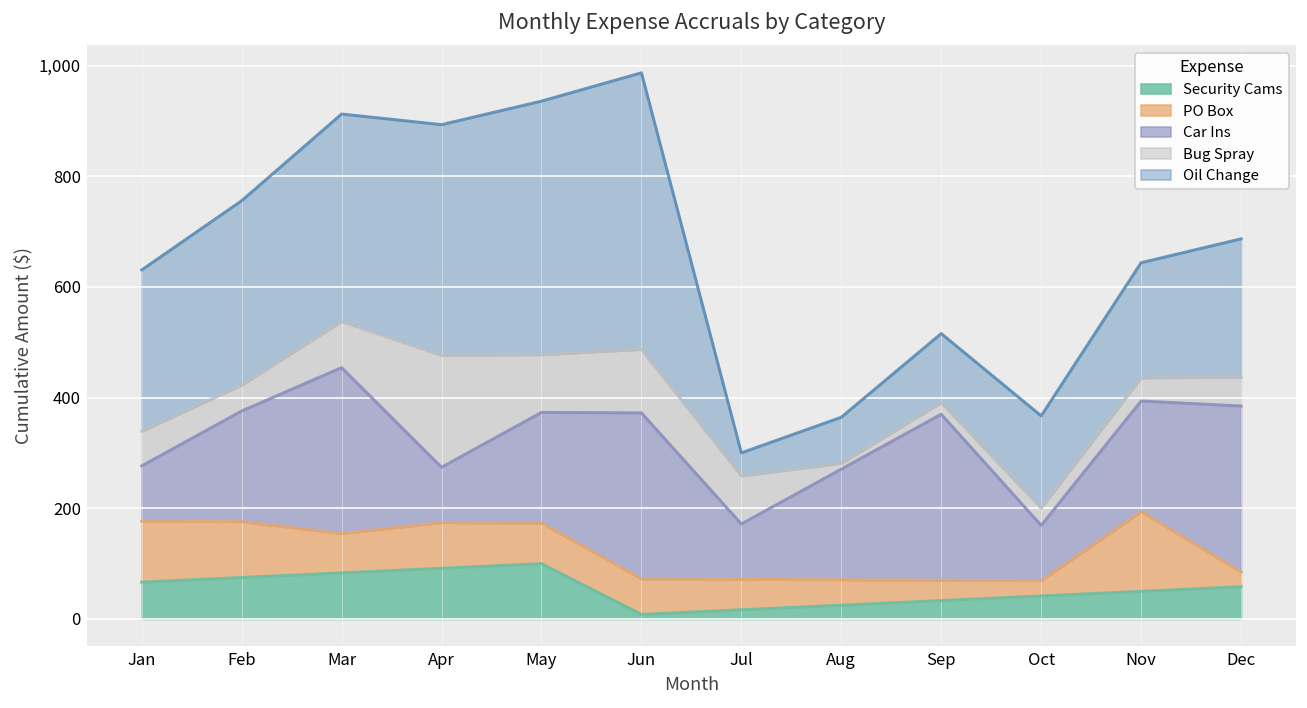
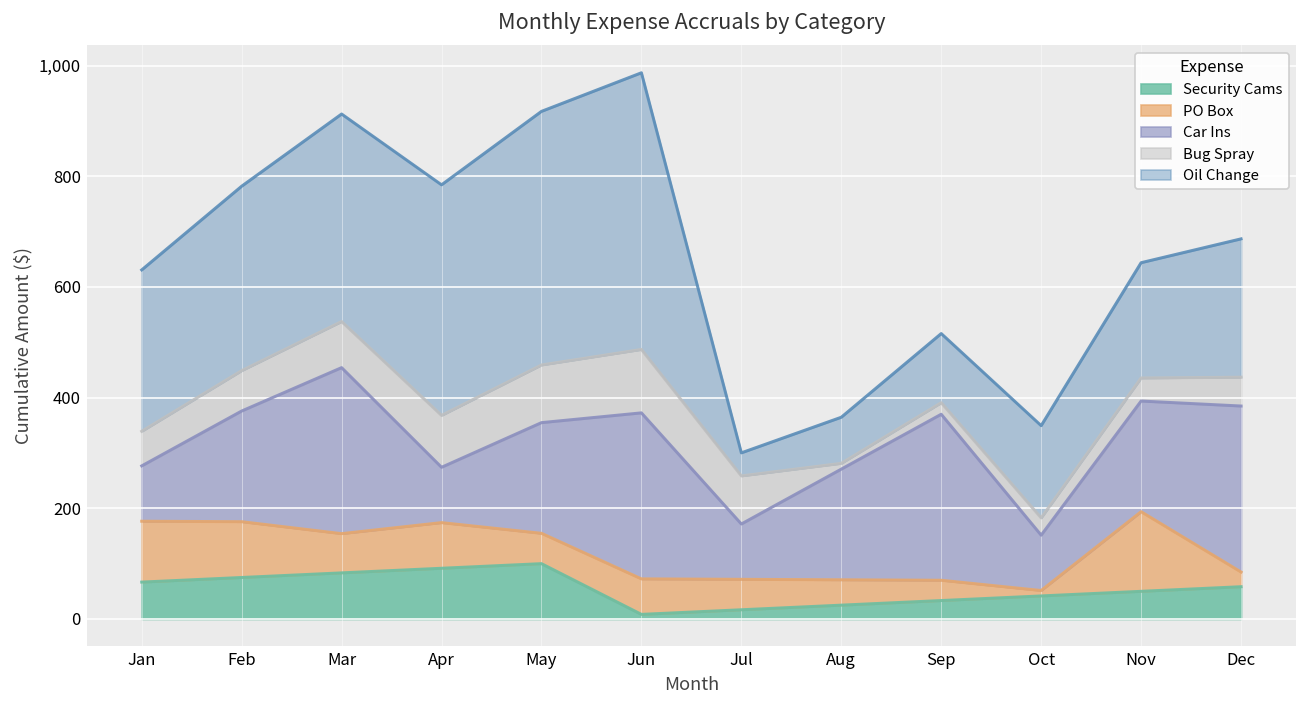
Bug Spray, Feb: 50 -> 70
Bug Spray, Apr: 200 -> 90
PO Box, May: 70 -> 50
PO Box, Oct: 30 -> 10
